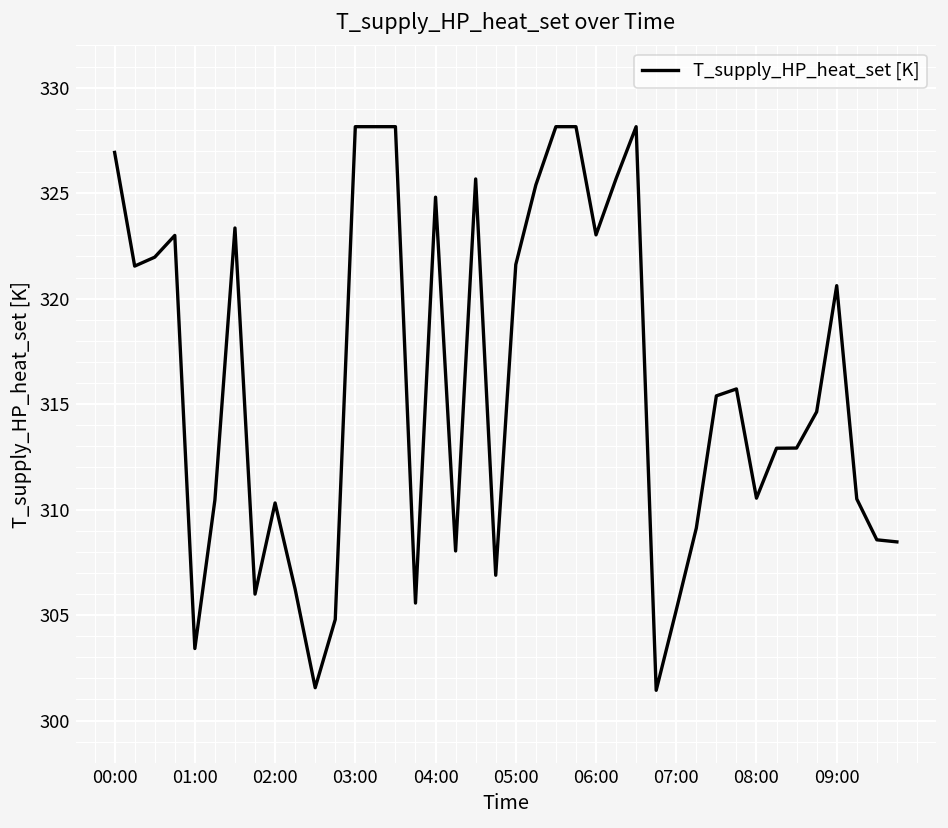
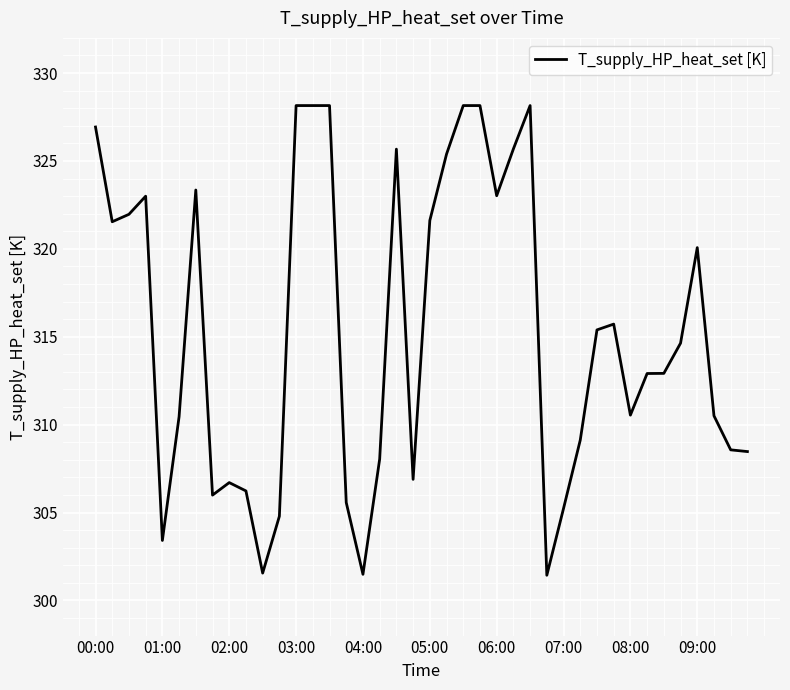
02:00: 310.3 -> 306.7
04:00: 324.8 -> 301.5
09:00: 320.6 -> 320.1
